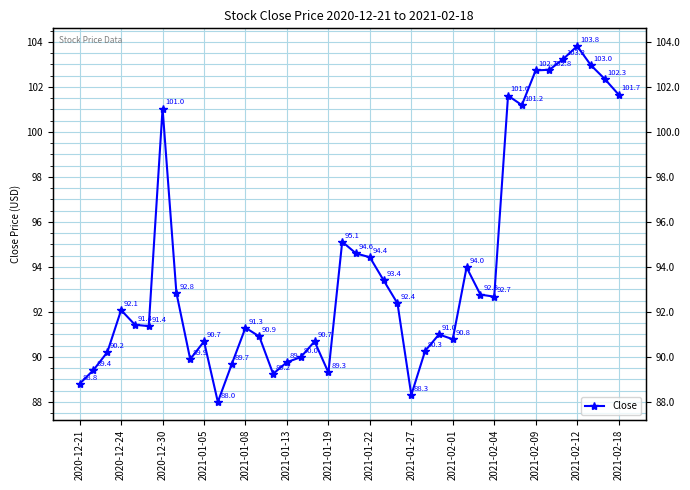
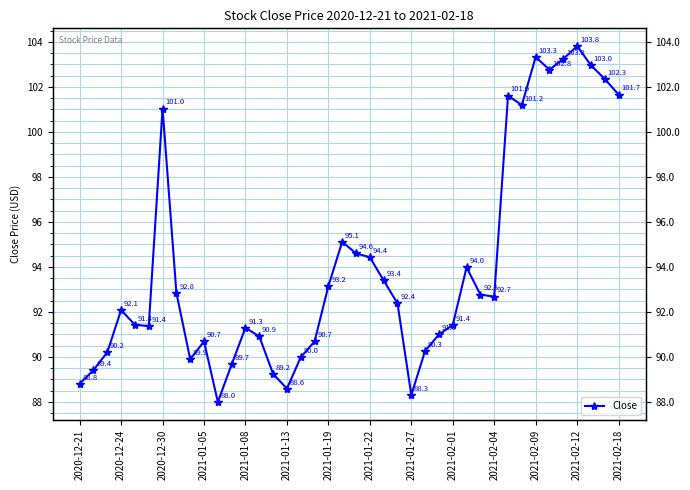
2021-01-13: 89.8 -> 88.6
2021-01-19: 89.3 -> 93.2
2021-02-01: 90.8 -> 91.4
2021-02-09: 102.7 -> 103.3
